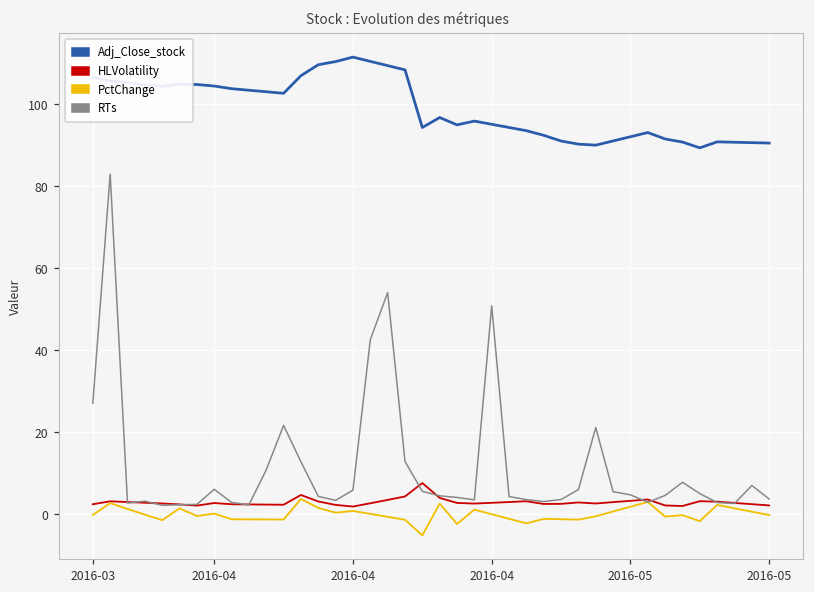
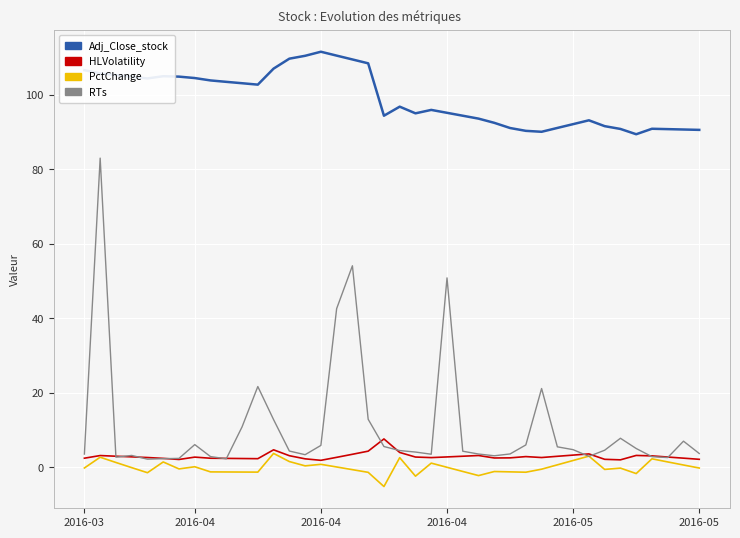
RTs, 2016-03: 27 -> 4
